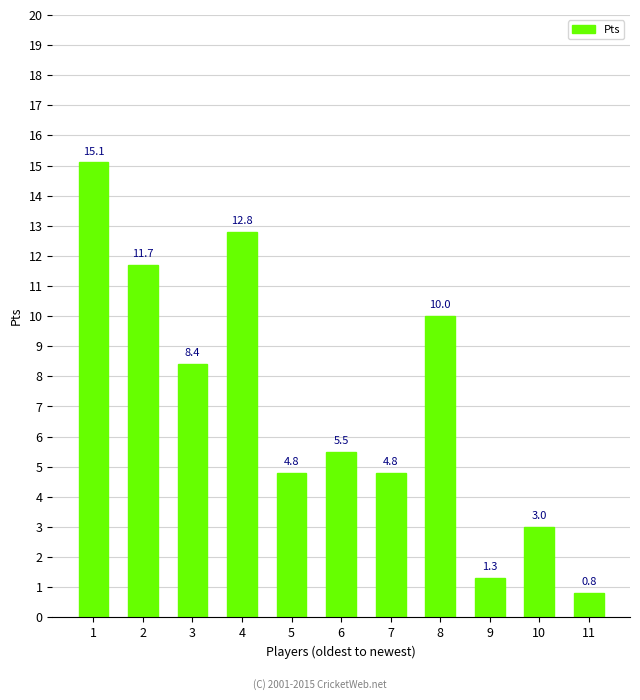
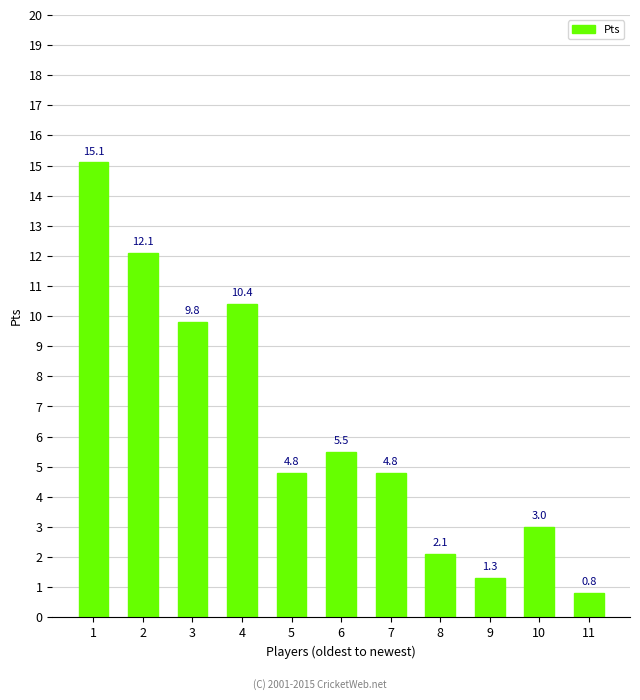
2: 11.7 -> 12.1
3: 8.4 -> 9.8
4: 12.8 -> 10.4
8: 10.0 -> 2.1
